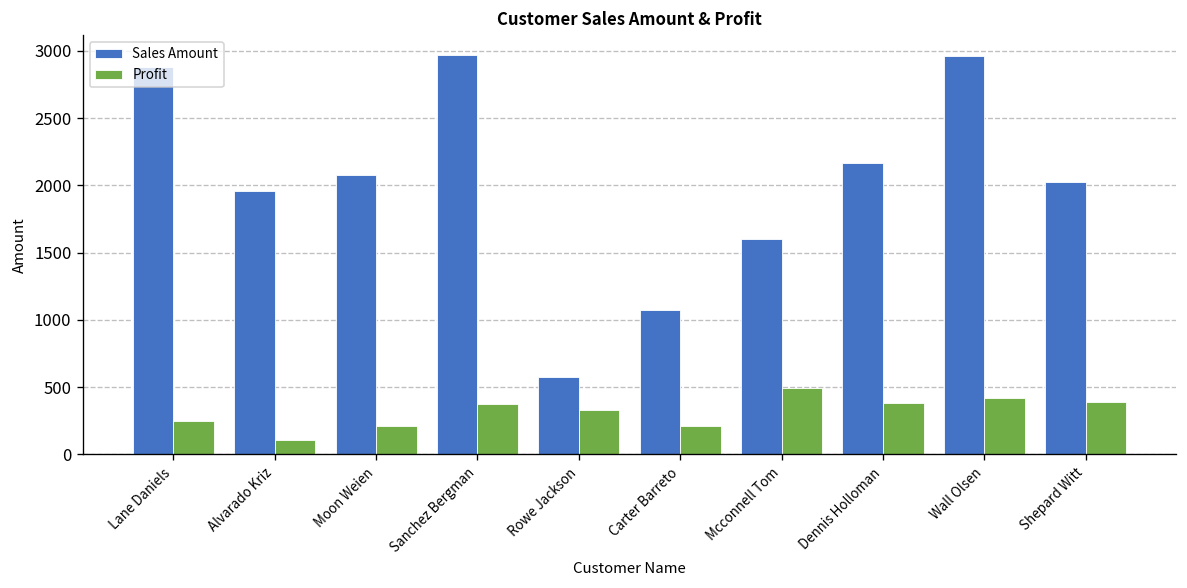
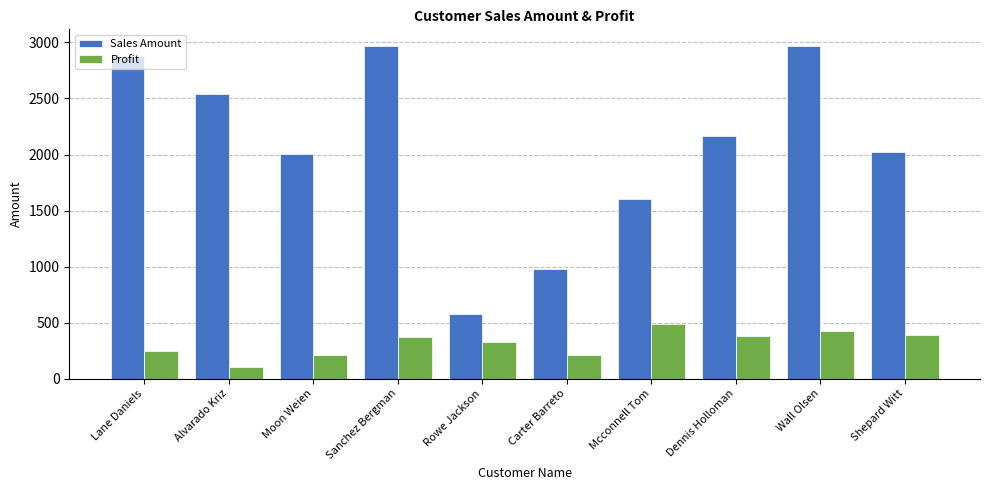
Sales Amount, Alvarado Kriz: 1960 -> 2540
Sales Amount, Moon Weien: 2080 -> 2000
Sales Amount, Carter Barreto: 1070 -> 980
